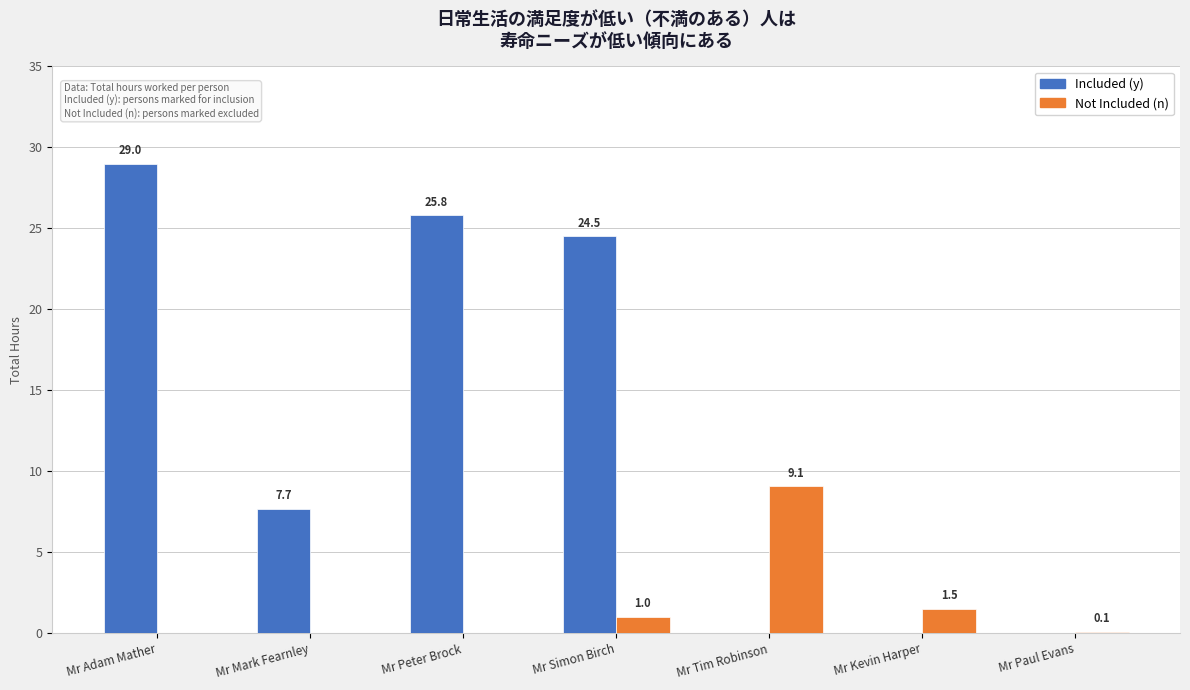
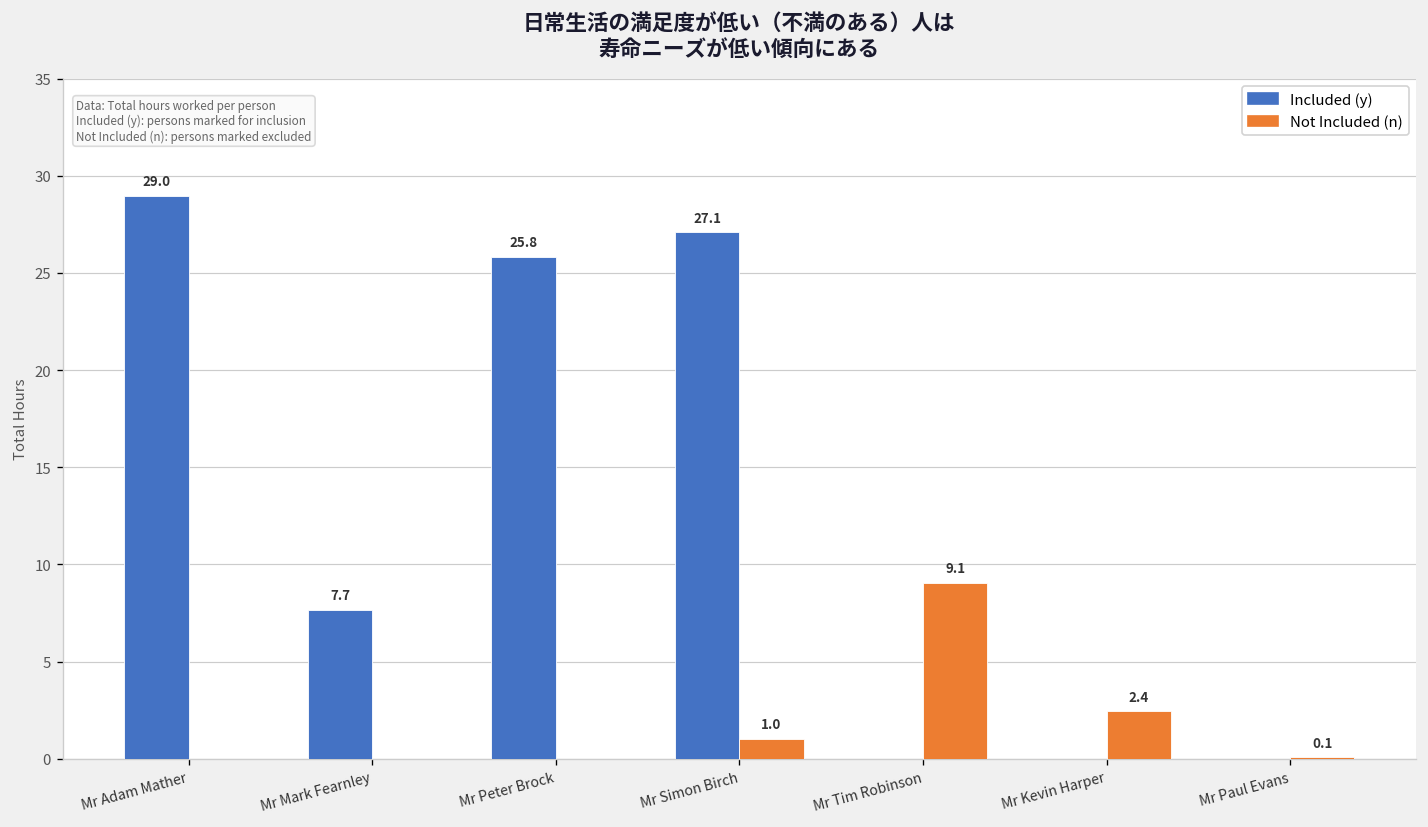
Included (y), Mr Simon Birch: 24.5 -> 27.1
Not Included (n), Mr Kevin Harper: 1.5 -> 2.4
